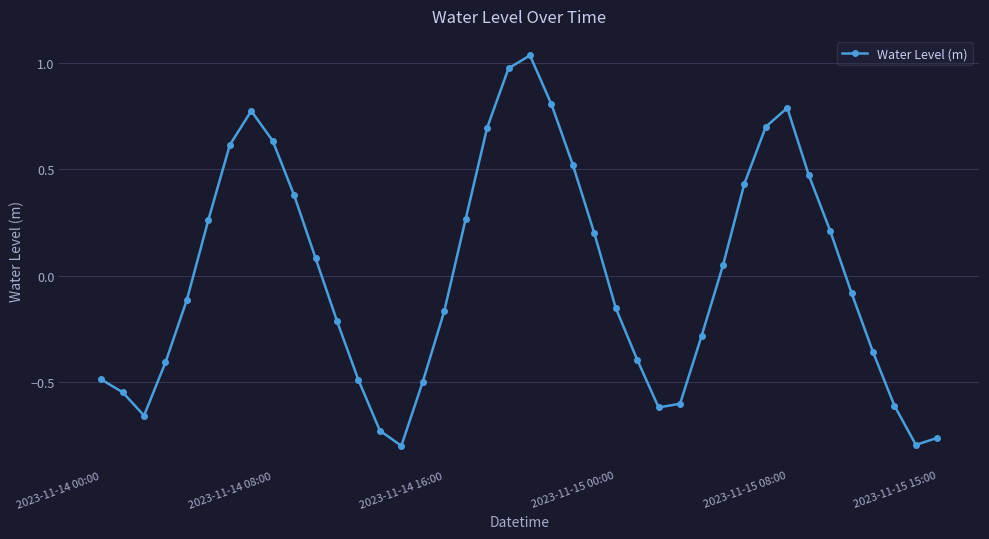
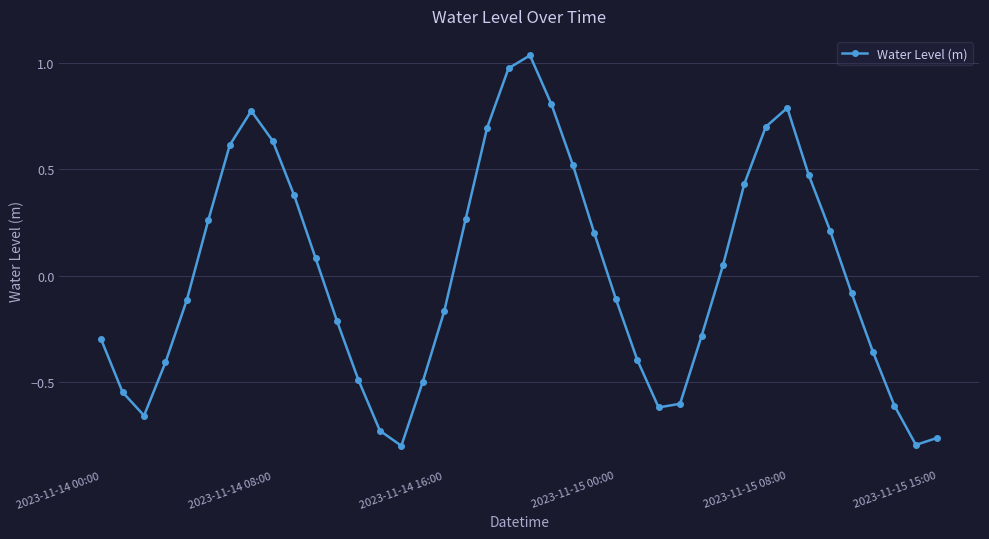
2023-11-14 00:00: -0.49 -> -0.30
2023-11-15 00:00: -0.15 -> -0.11
